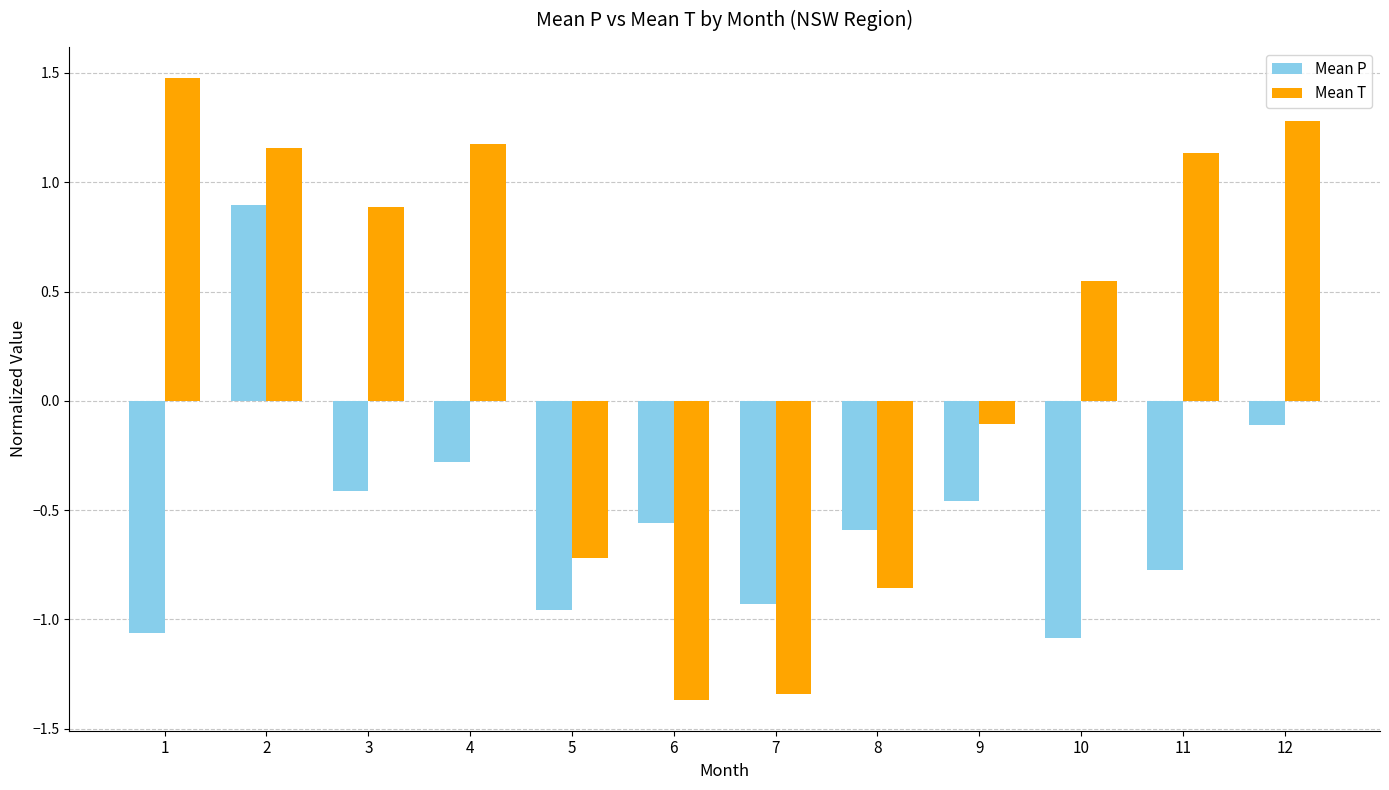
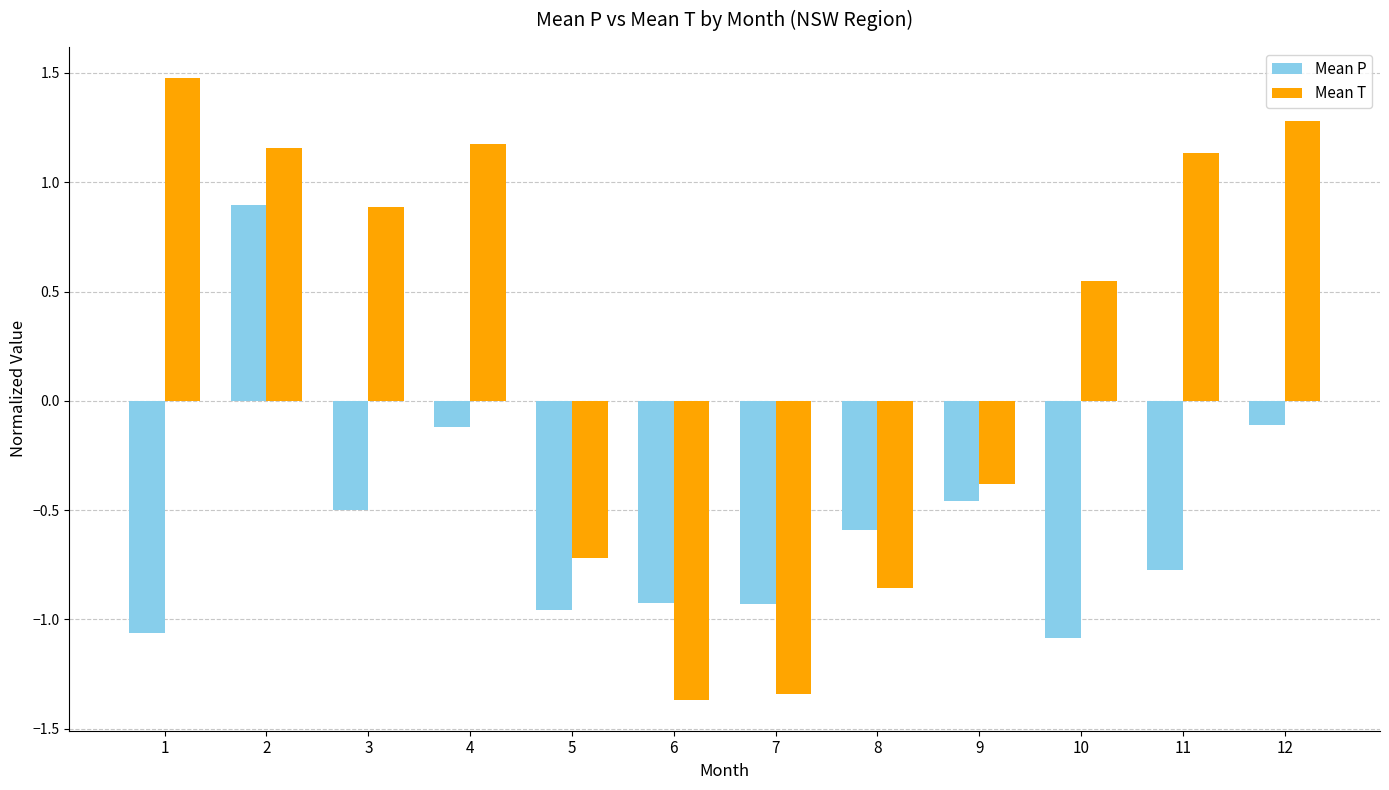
Mean P, 3: -0.41 -> -0.50
Mean P, 4: -0.28 -> -0.12
Mean P, 6: -0.56 -> -0.93
Mean T, 9: -0.10 -> -0.38
